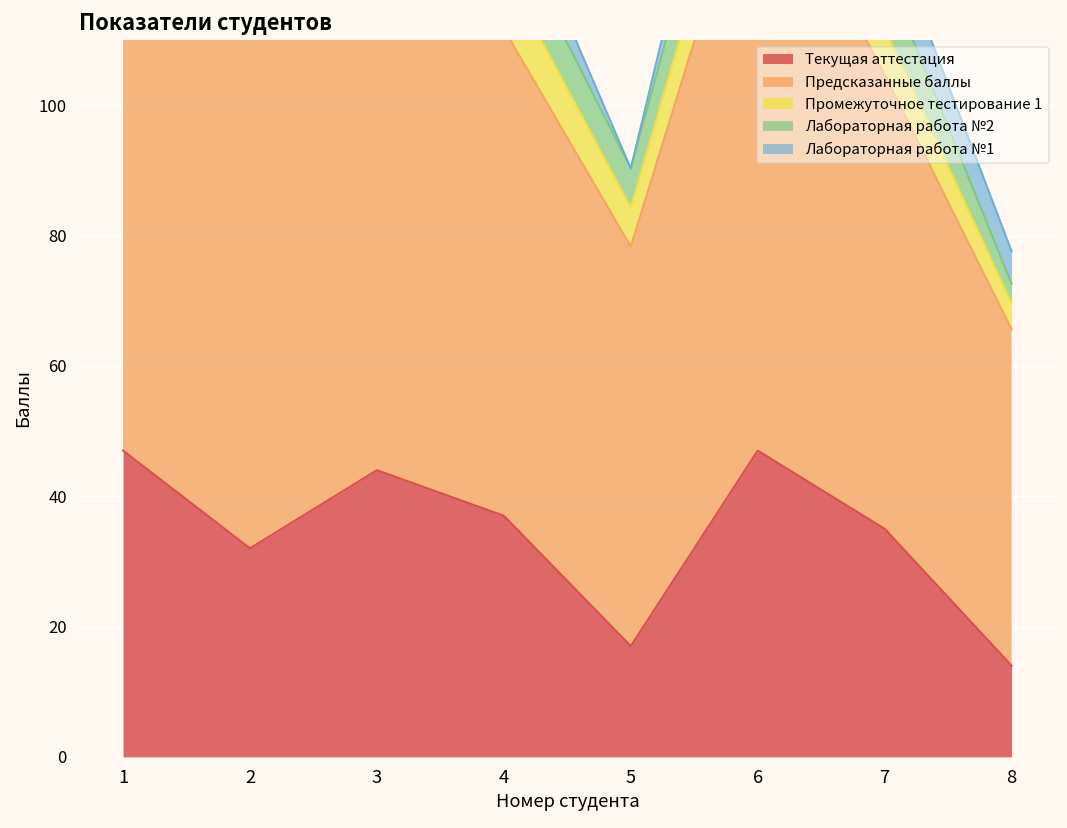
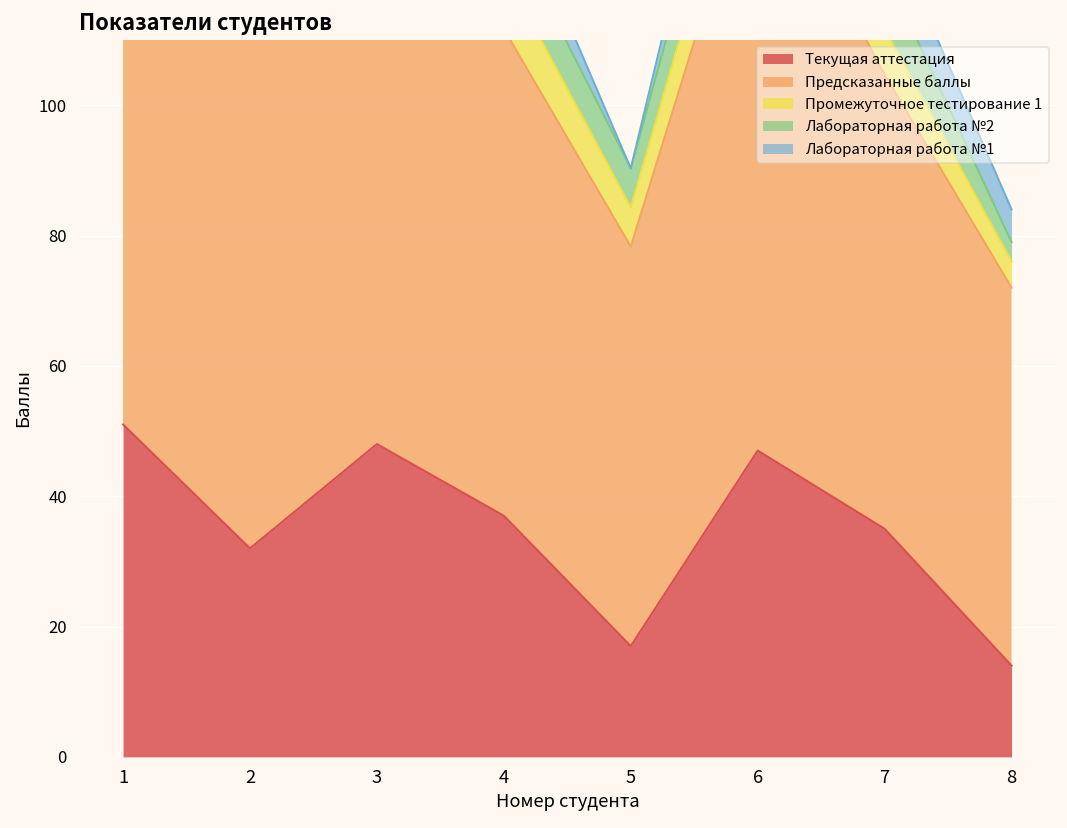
Текущая аттестация, 1: 47 -> 51
Текущая аттестация, 3: 44 -> 48
Предсказанные баллы, 8: 52 -> 58
